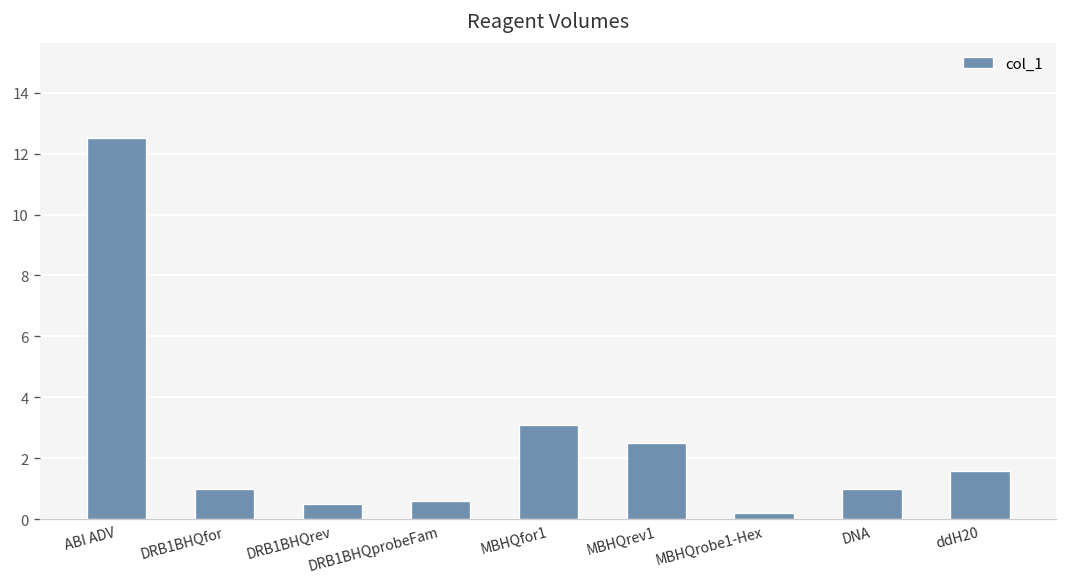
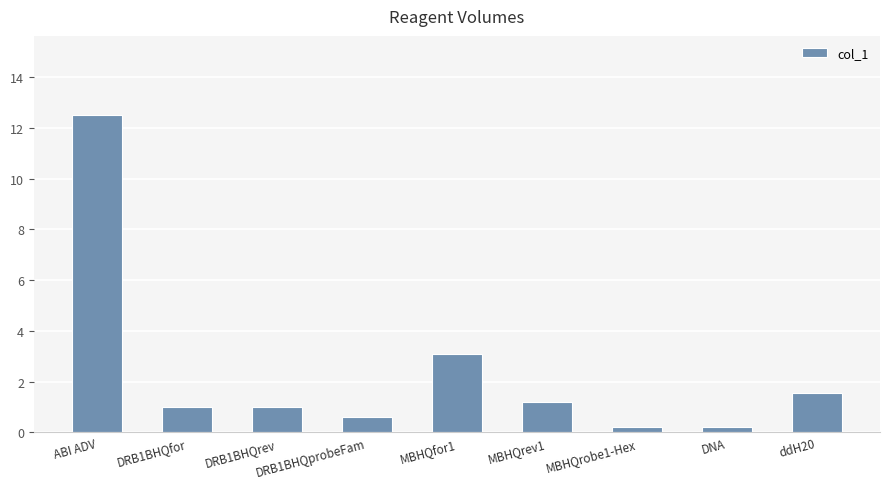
DRB1BHQrev: 0.5 -> 1.0
MBHQrev1: 2.5 -> 1.2
DNA: 1.0 -> 0.2
